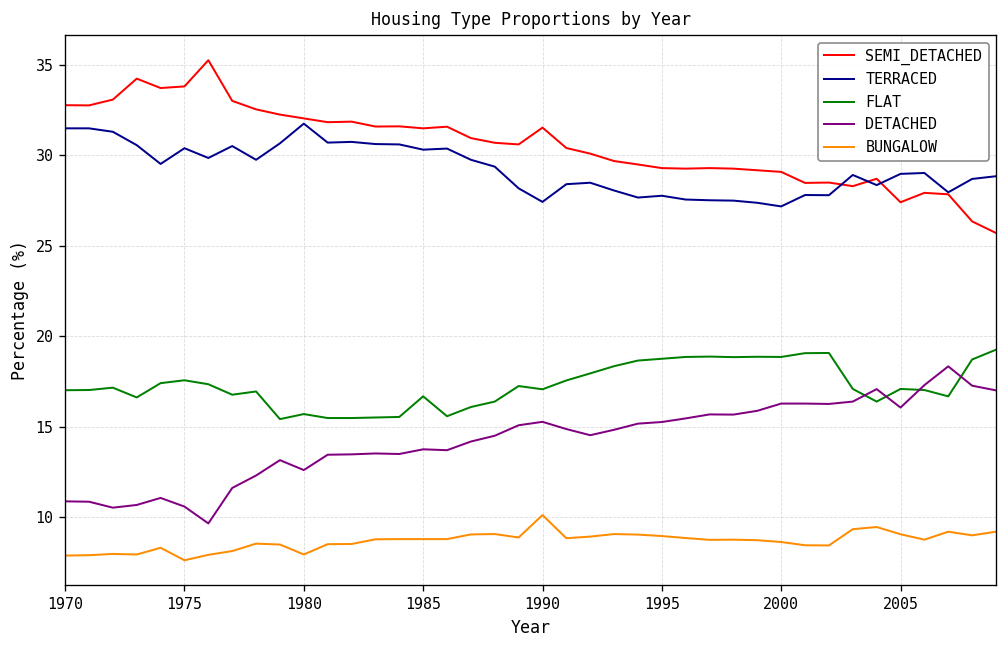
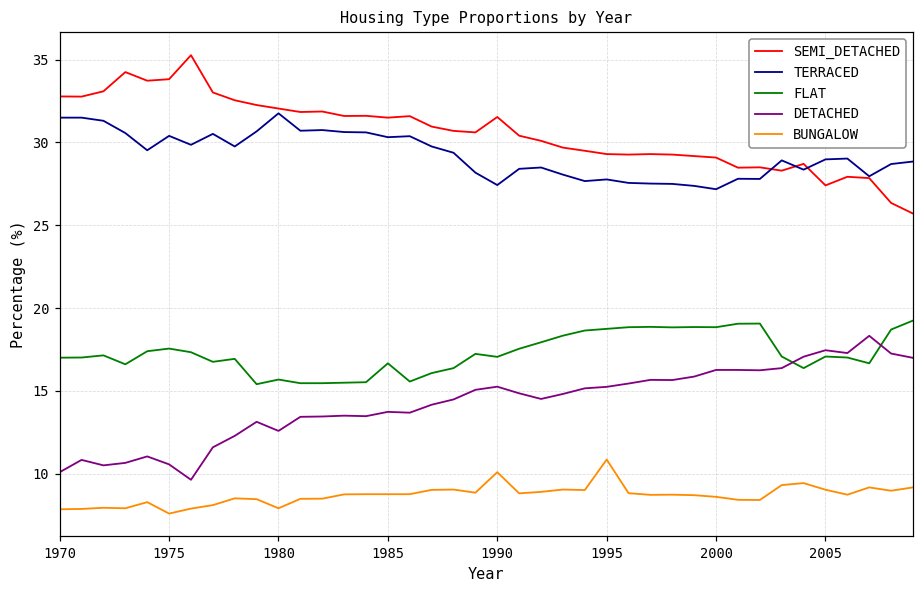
DETACHED, 1970: 10.9 -> 10.1
BUNGALOW, 1995: 8.9 -> 10.9
DETACHED, 2005: 16.1 -> 17.5
